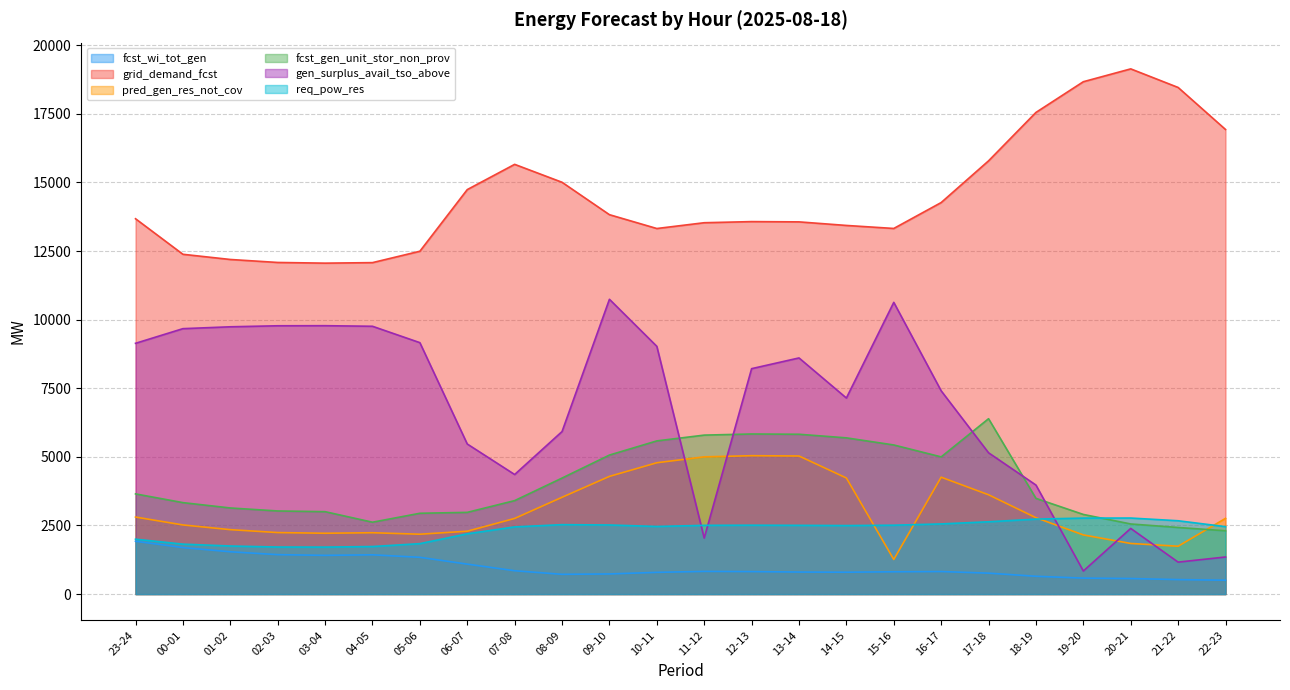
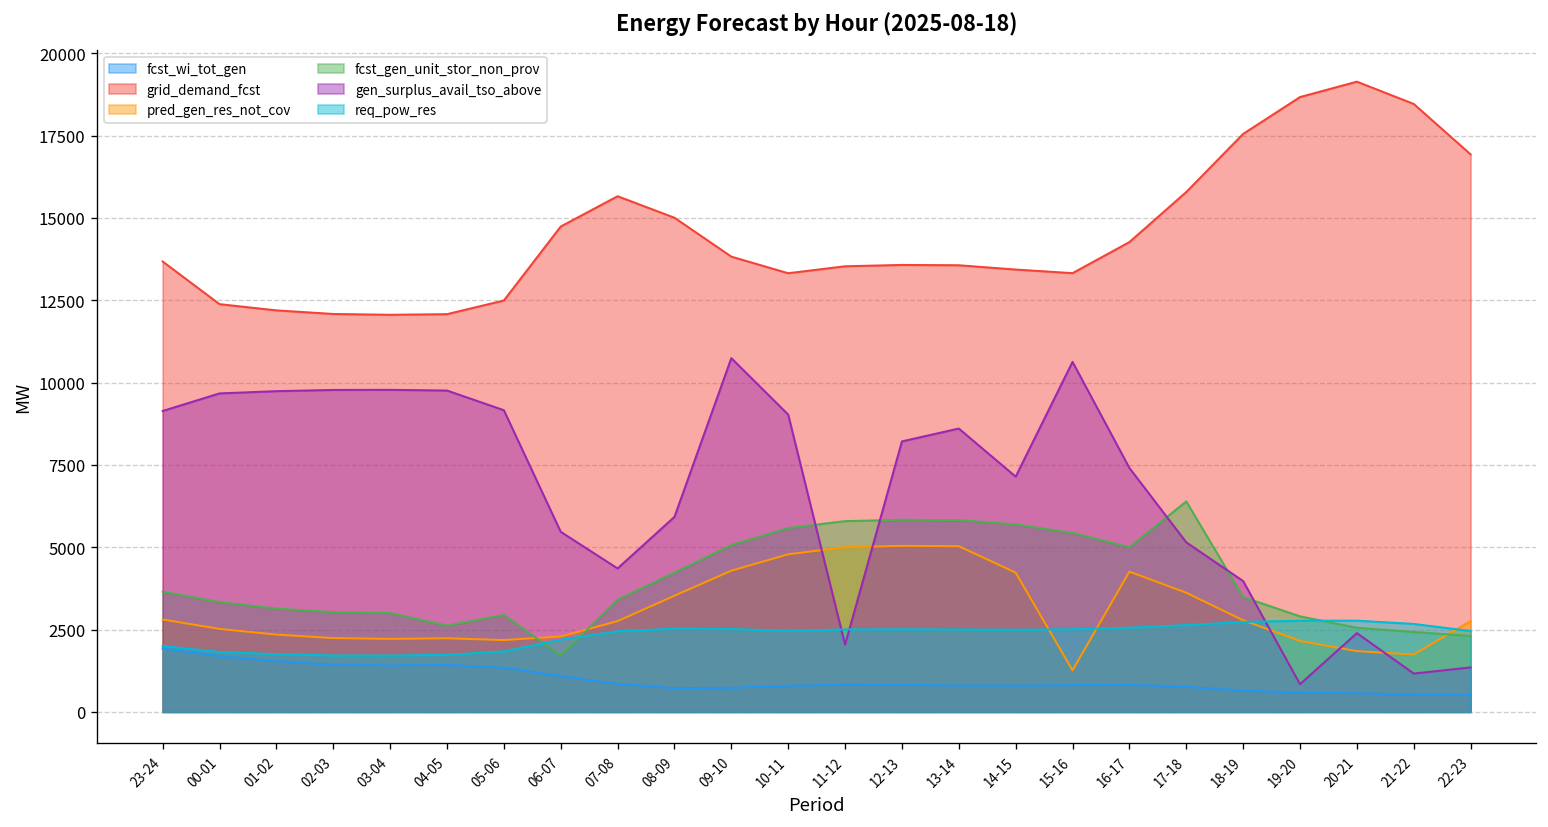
fcst_gen_unit_stor_non_prov, 06-07: 3000 -> 1700
